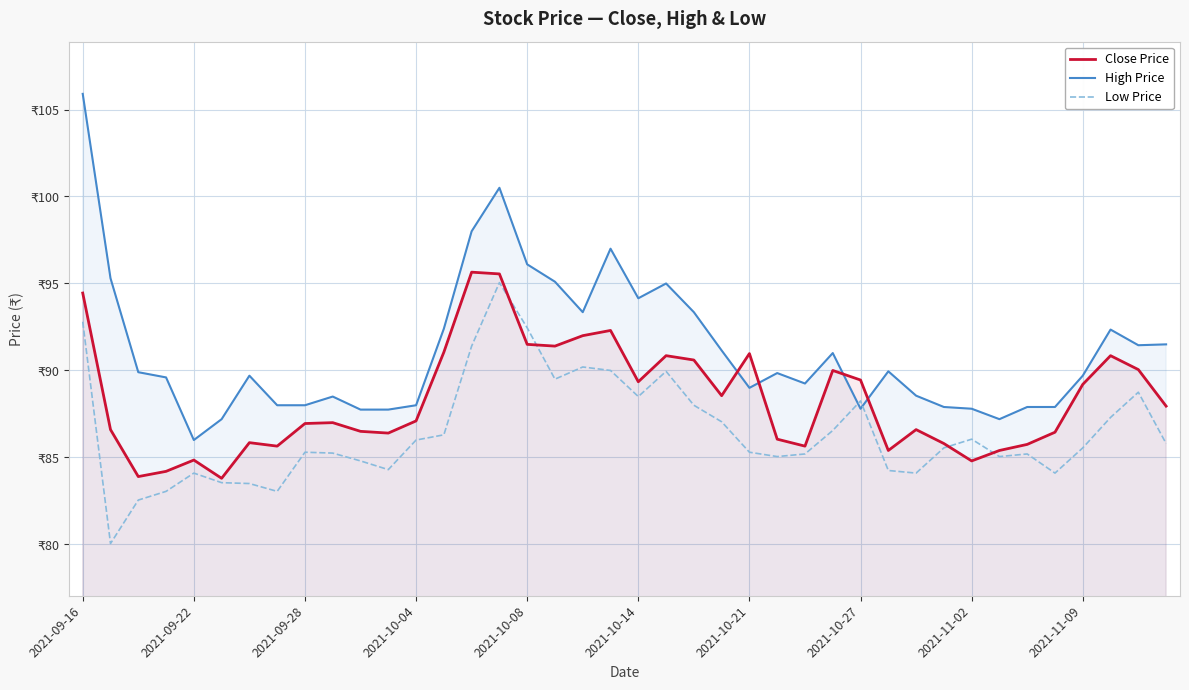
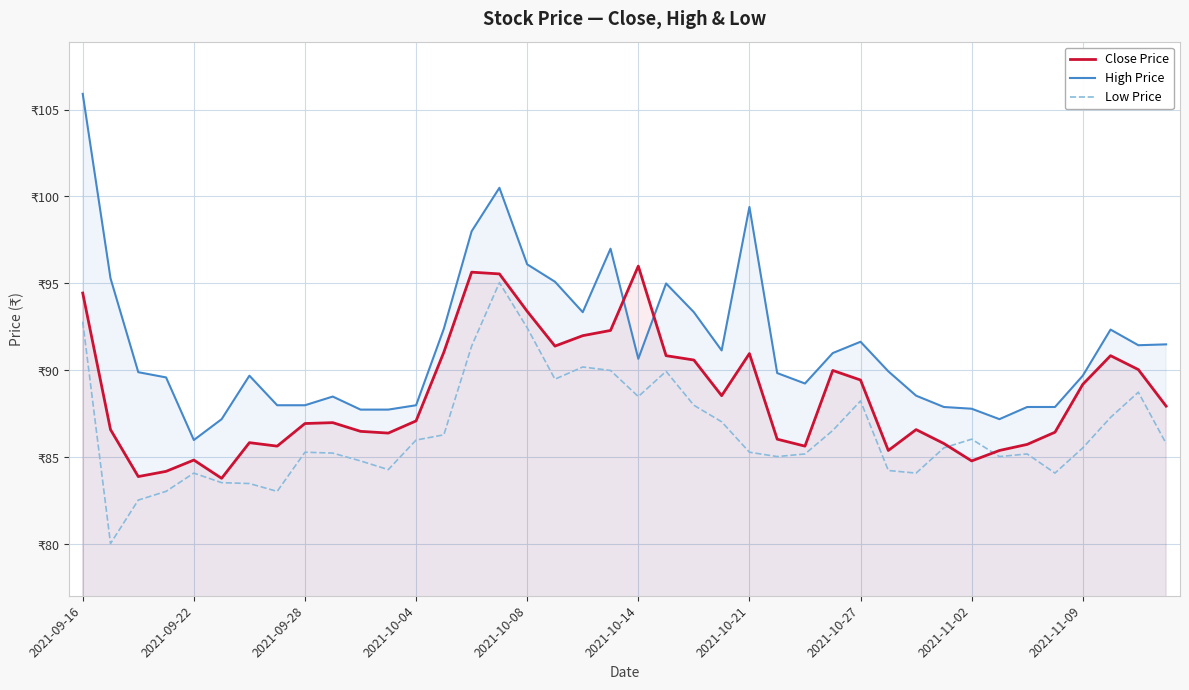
Close Price, 2021-10-08: ₹91.5 -> ₹93.4
Close Price, 2021-10-14: ₹89.4 -> ₹96.0
High Price, 2021-10-14: ₹94.2 -> ₹90.7
High Price, 2021-10-21: ₹89.0 -> ₹99.4
High Price, 2021-10-27: ₹87.8 -> ₹91.7
